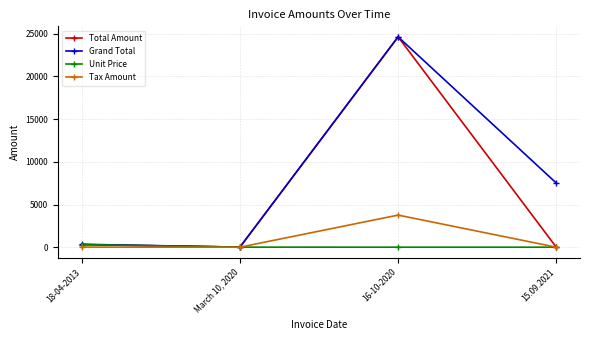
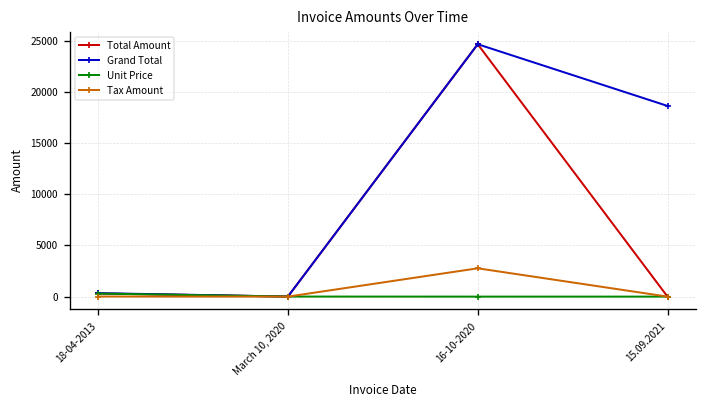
Tax Amount, 16-10-2020: 4000 -> 3000
Grand Total, 15.09.2021: 8000 -> 19000
